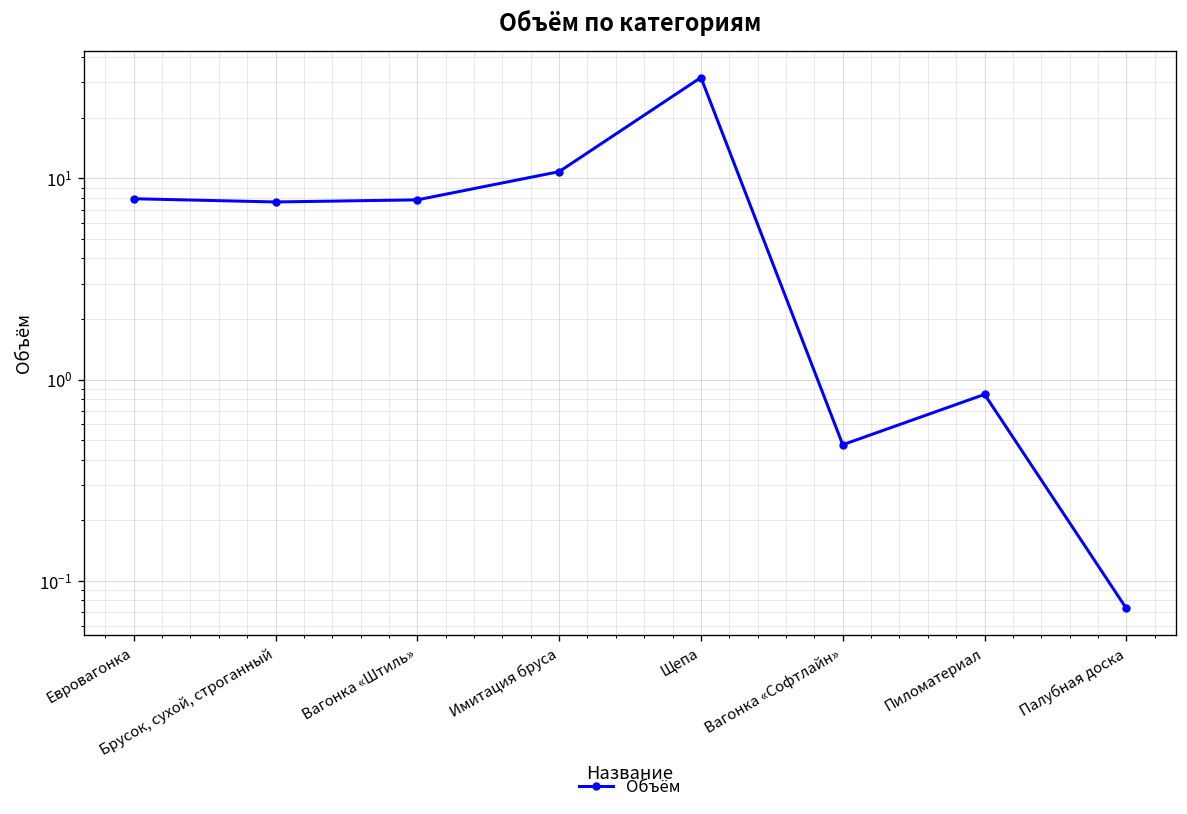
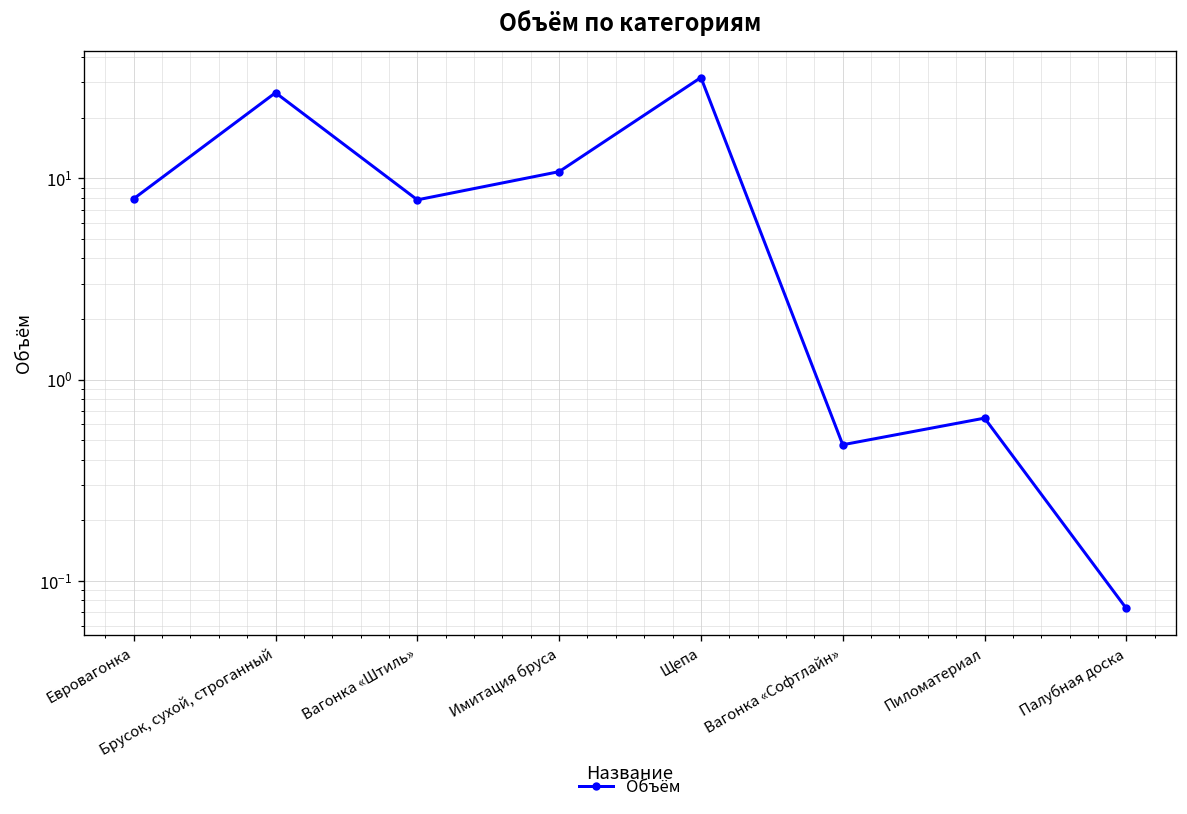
Брусок, сухой, строганный: 8 -> 27
Пиломатериал: 0.8 -> 0.64
